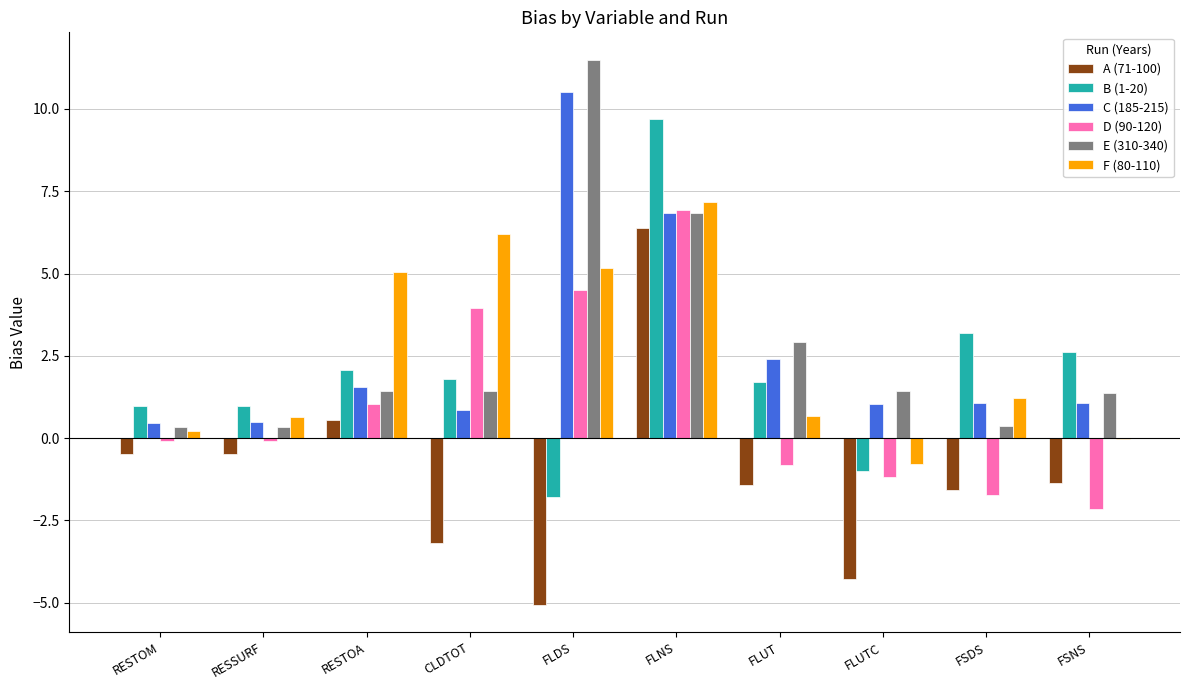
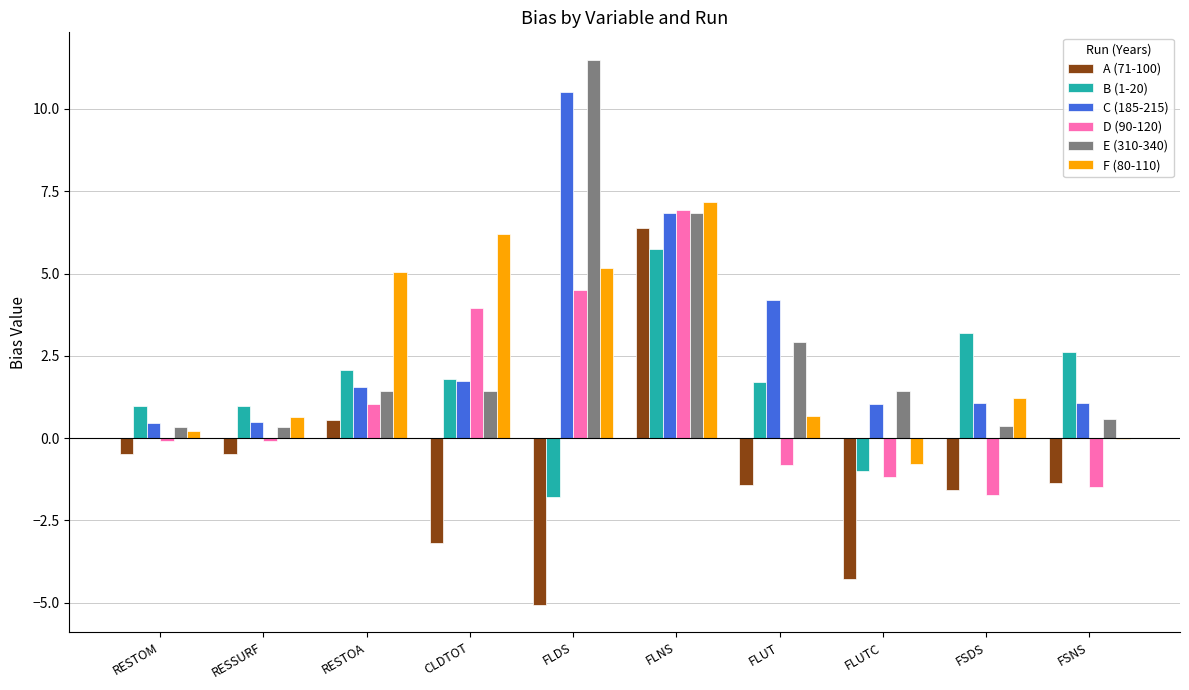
C (185-215), CLDTOT: 0.8 -> 1.7
B (1-20), FLNS: 9.7 -> 5.8
C (185-215), FLUT: 2.4 -> 4.2
D (90-120), FSNS: -2.1 -> -1.5
E (310-340), FSNS: 1.4 -> 0.6
